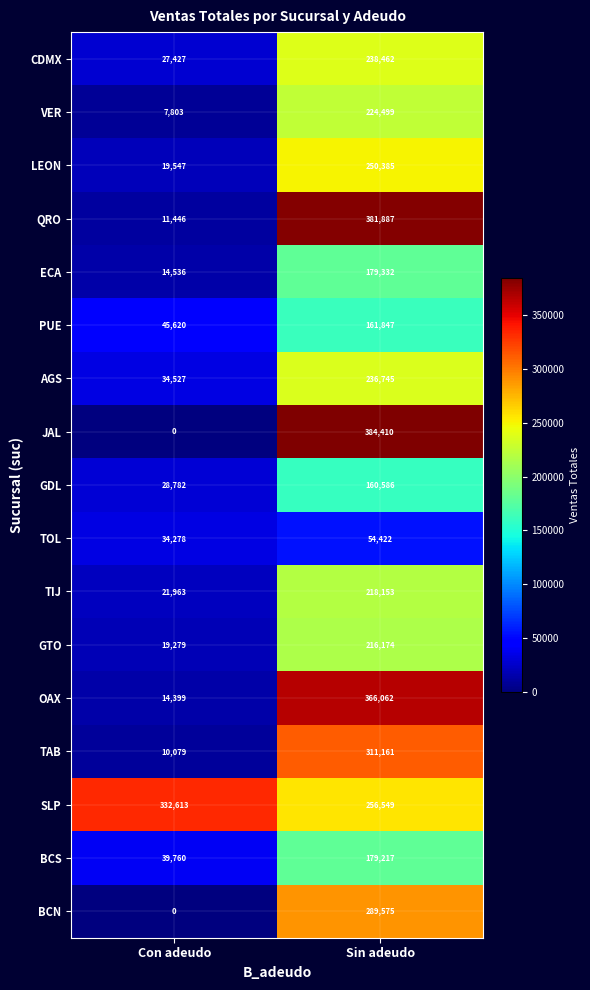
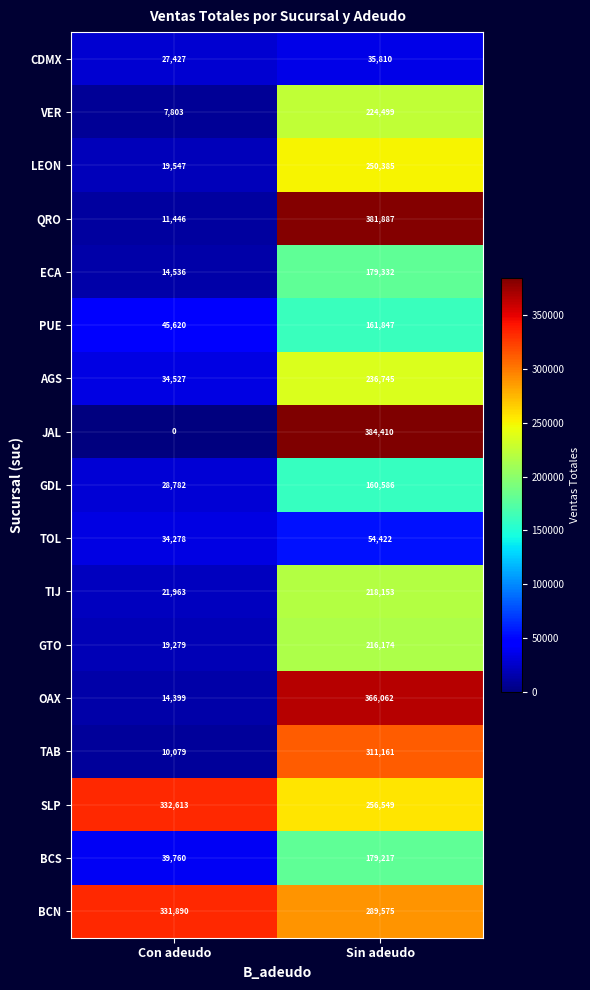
CDMX, Sin adeudo: 238,462 -> 35,810
BCN, Con adeudo: 0 -> 331,890
